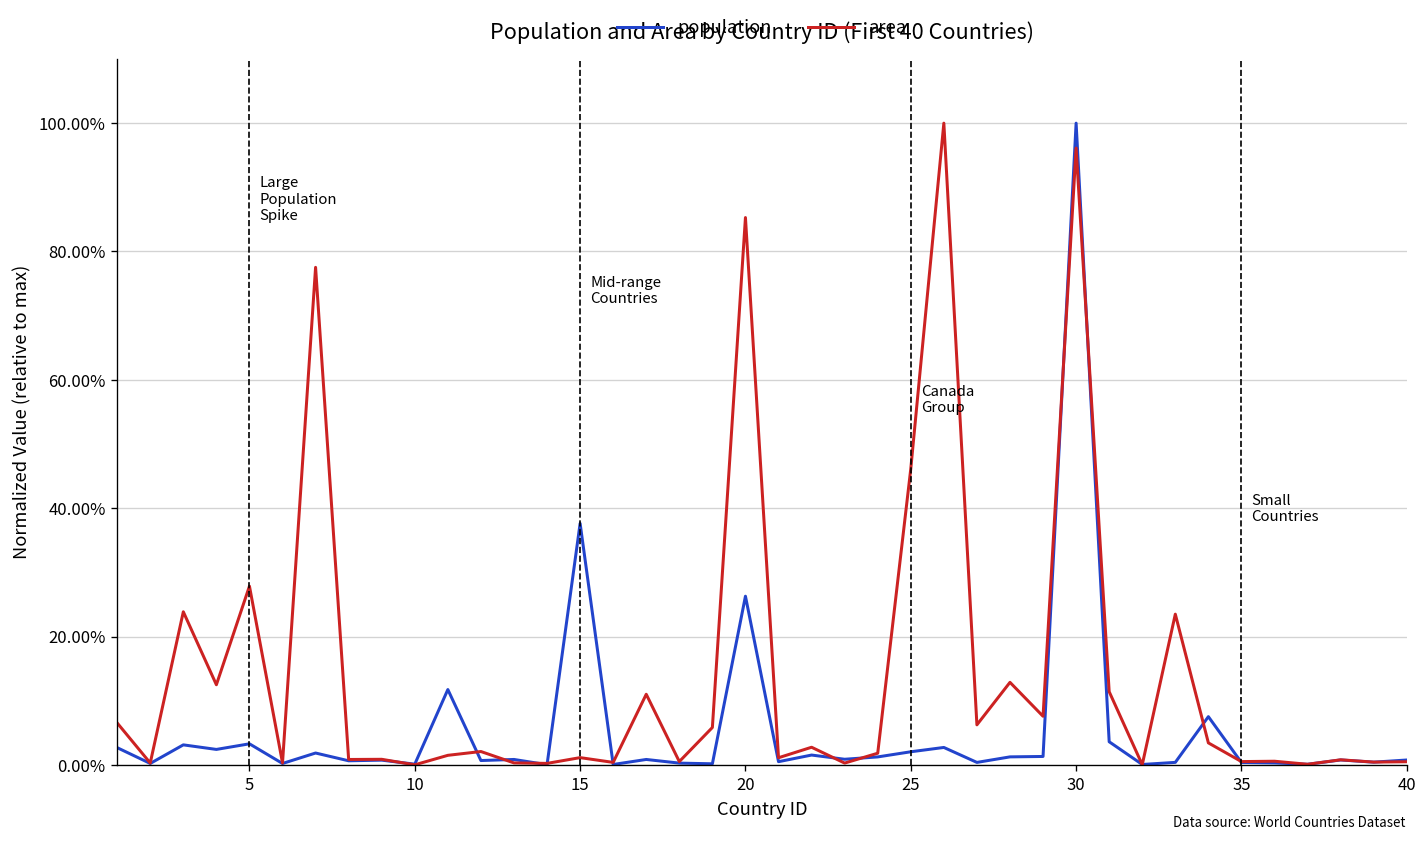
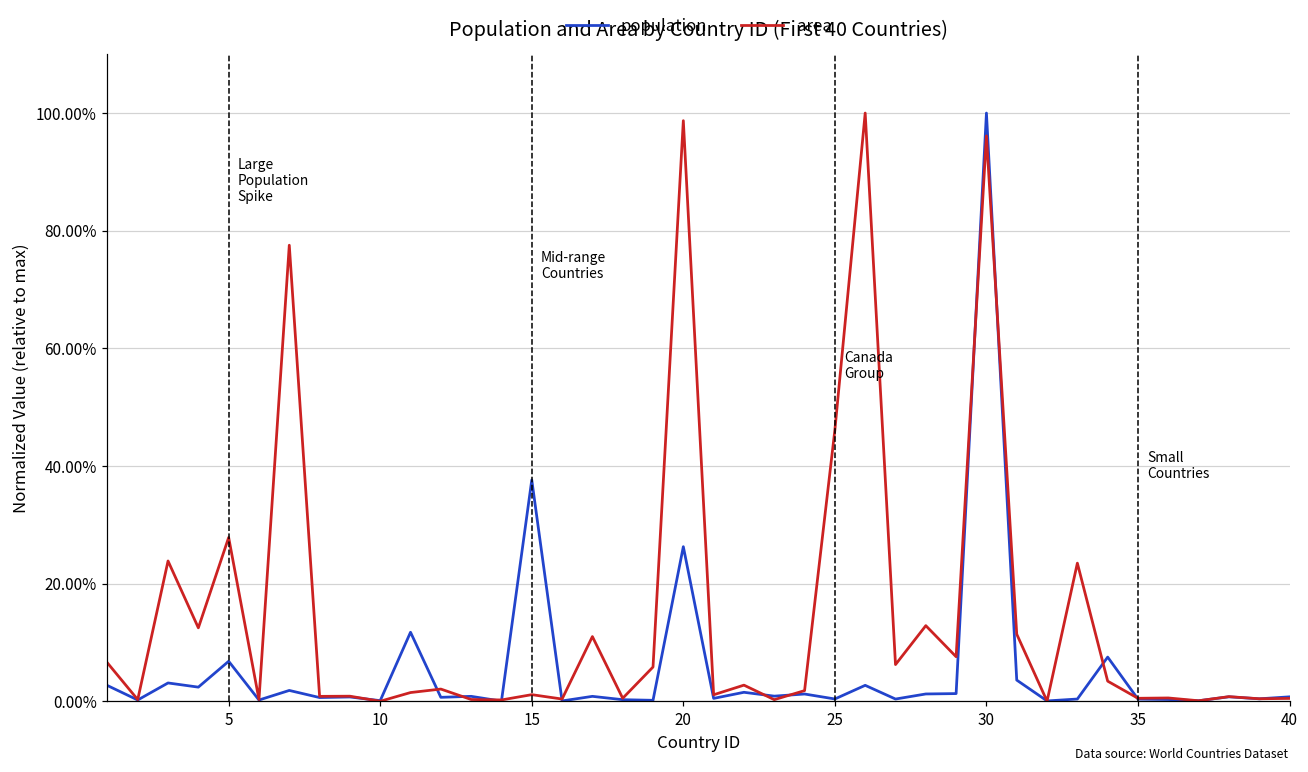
population, 5: 3% -> 7%
area, 20: 85% -> 99%
population, 25: 2% -> 0%
